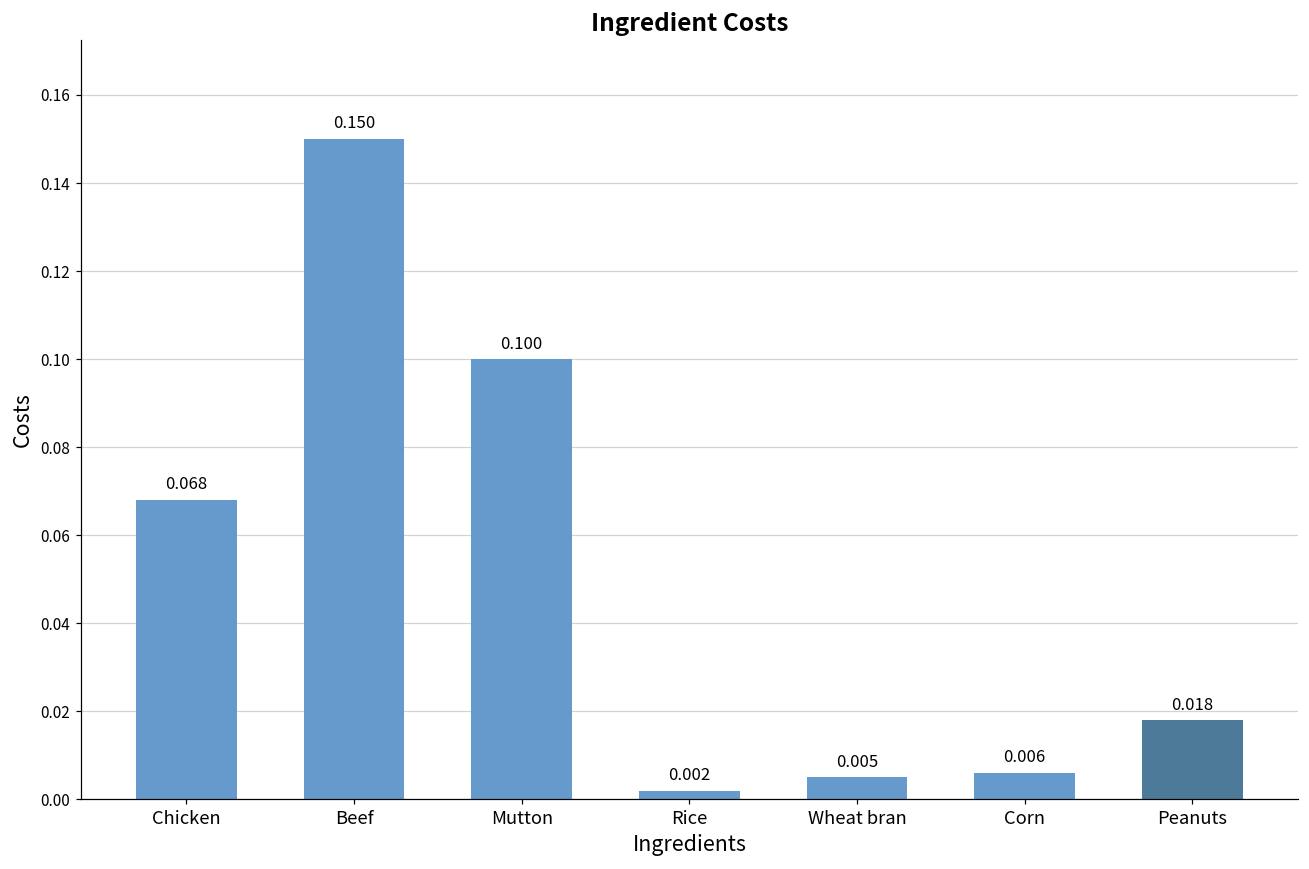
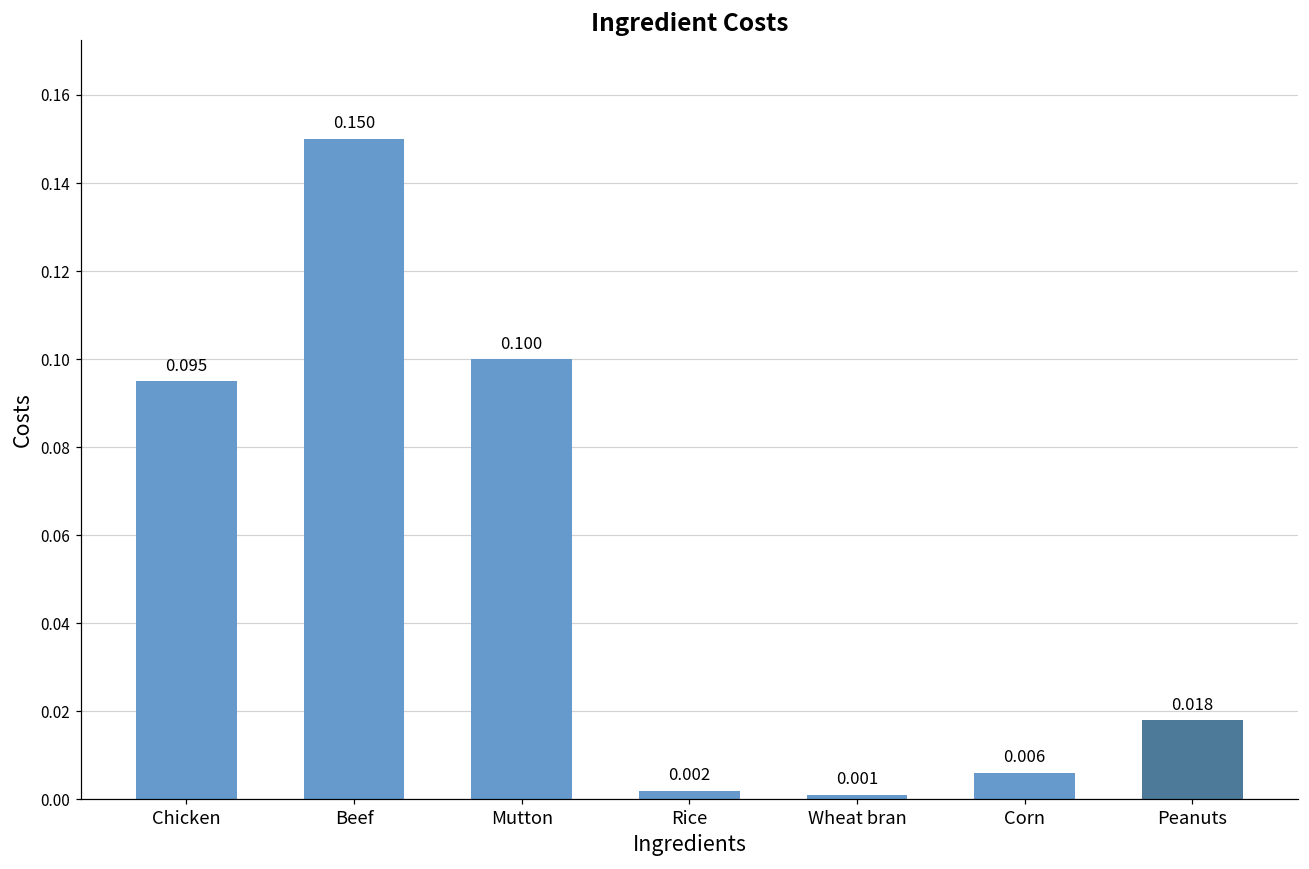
Chicken: 0.068 -> 0.095
Wheat bran: 0.005 -> 0.001
